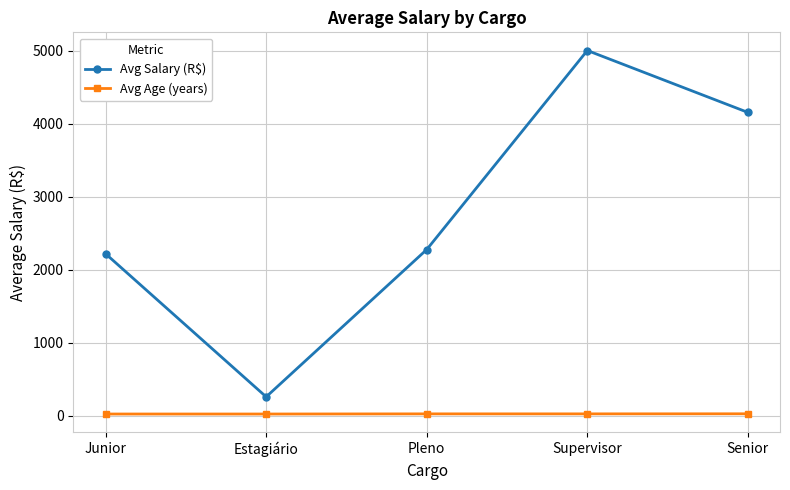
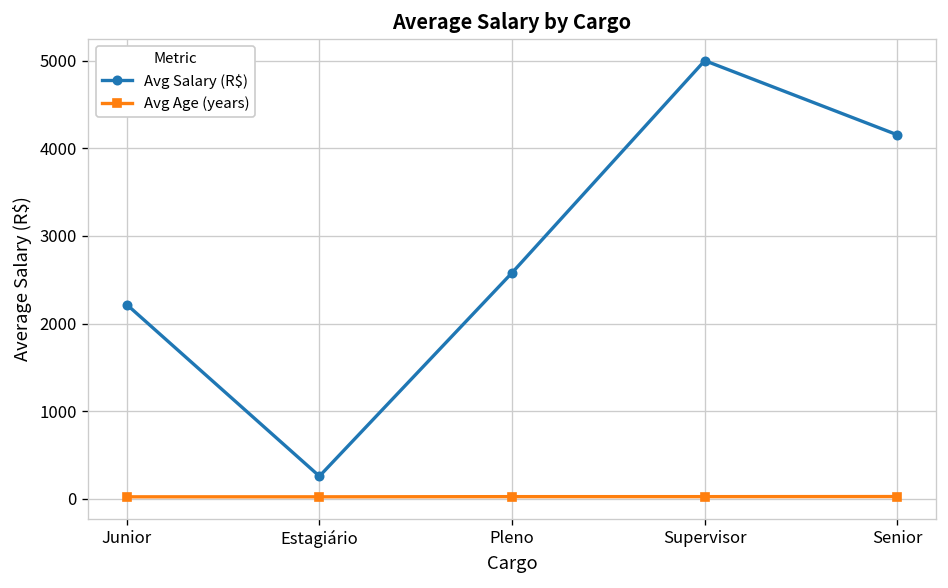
Avg Salary (R$), Pleno: 2300 -> 2600
